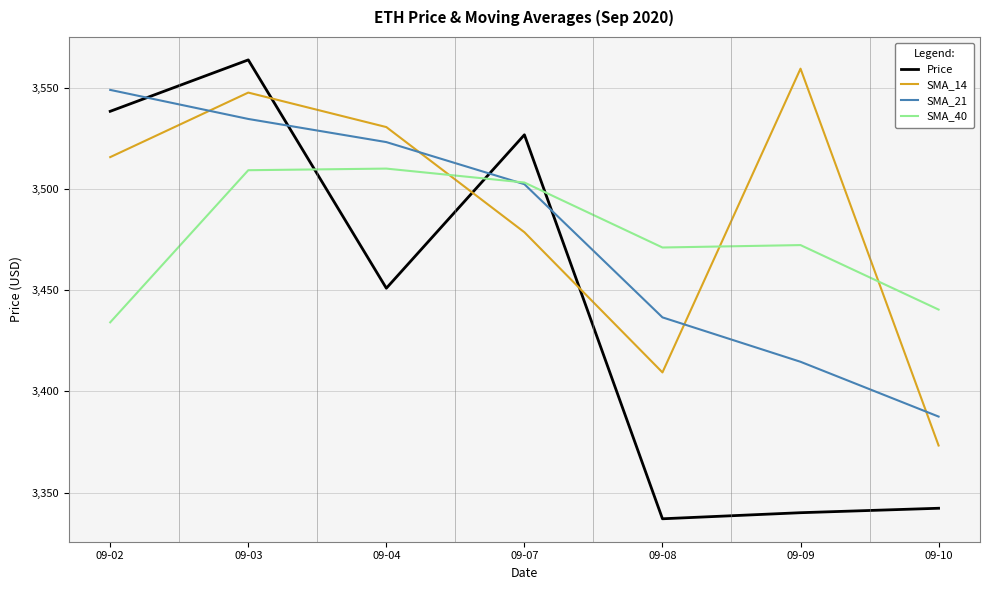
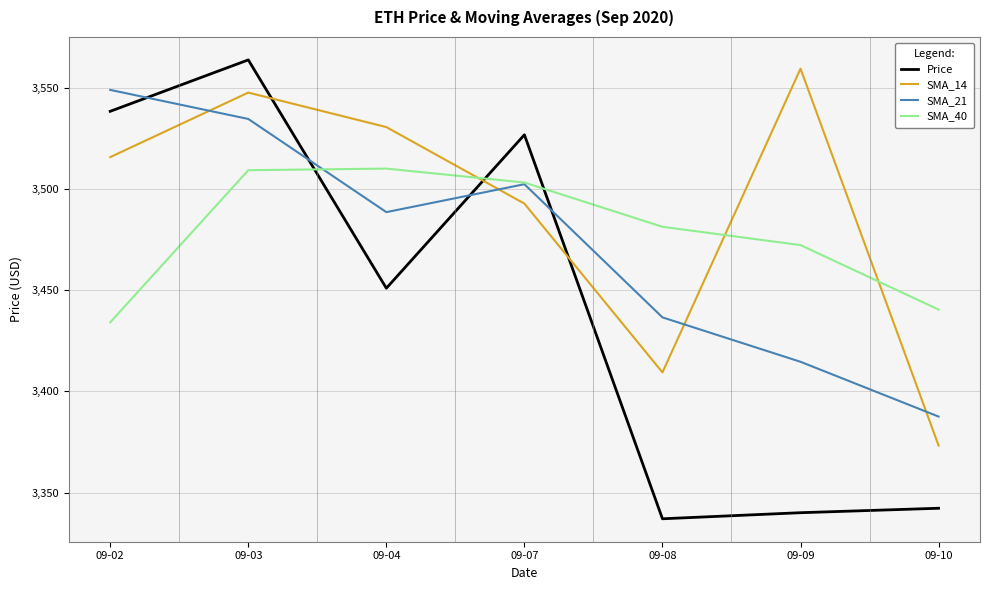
SMA_21, 09-04: 3,523 -> 3,489
SMA_14, 09-07: 3,479 -> 3,493
SMA_40, 09-08: 3,471 -> 3,481
